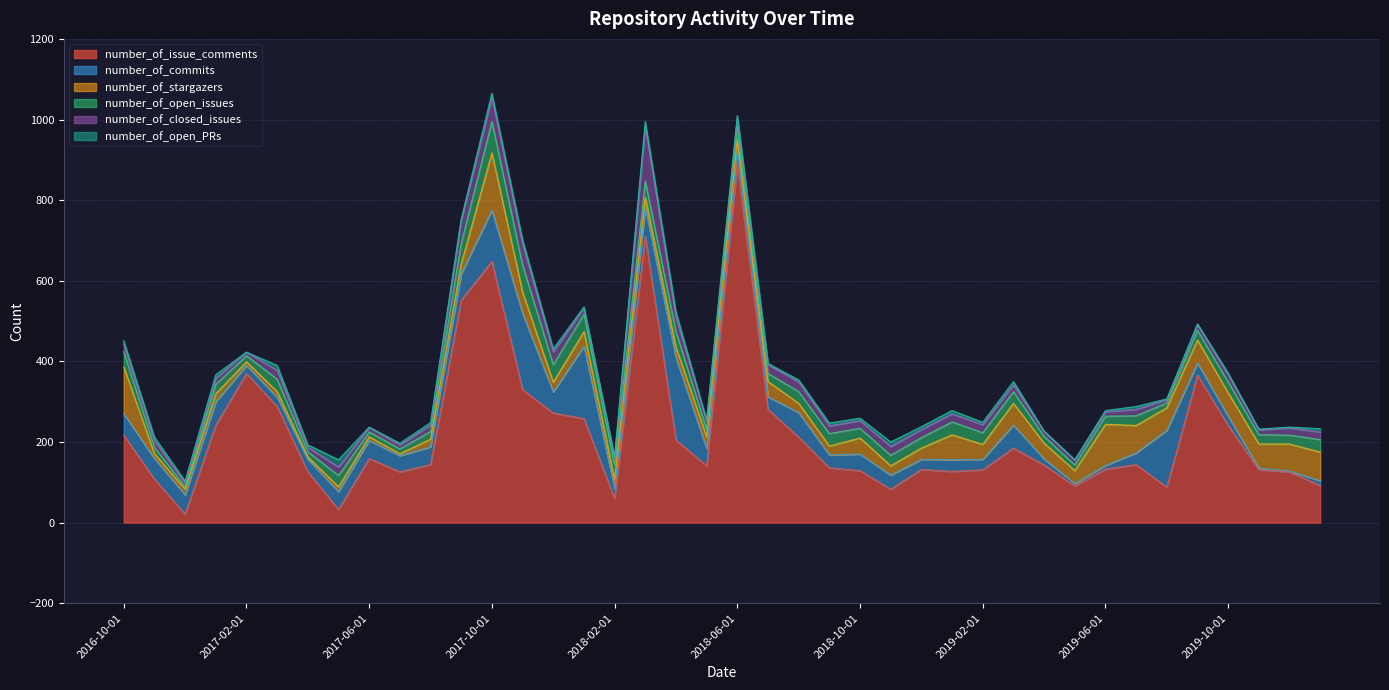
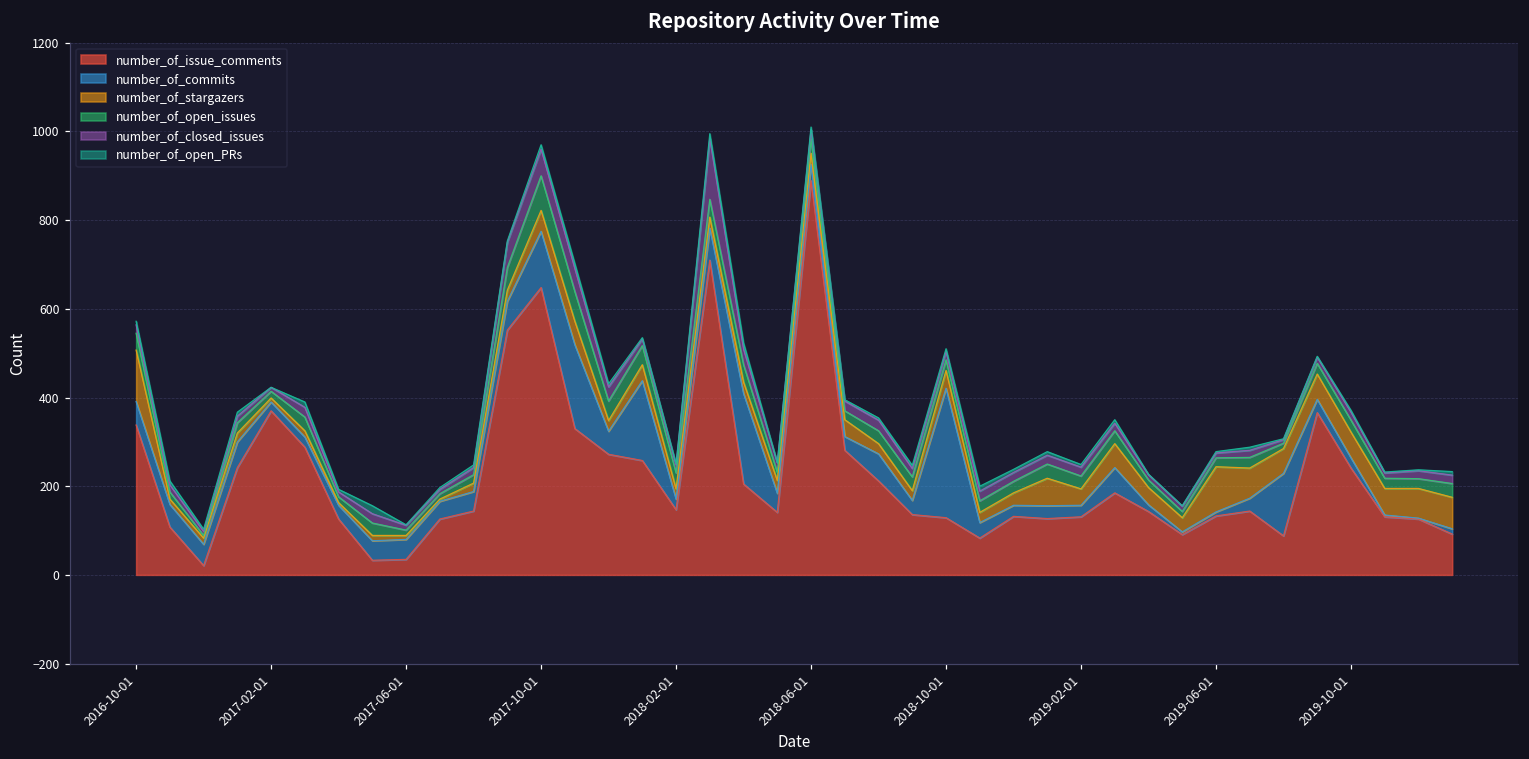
number_of_issue_comments, 2016-10-01: 220 -> 340
number_of_issue_comments, 2017-06-01: 160 -> 40
number_of_stargazers, 2017-10-01: 140 -> 50
number_of_issue_comments, 2018-02-01: 60 -> 150
number_of_commits, 2018-10-01: 40 -> 290
